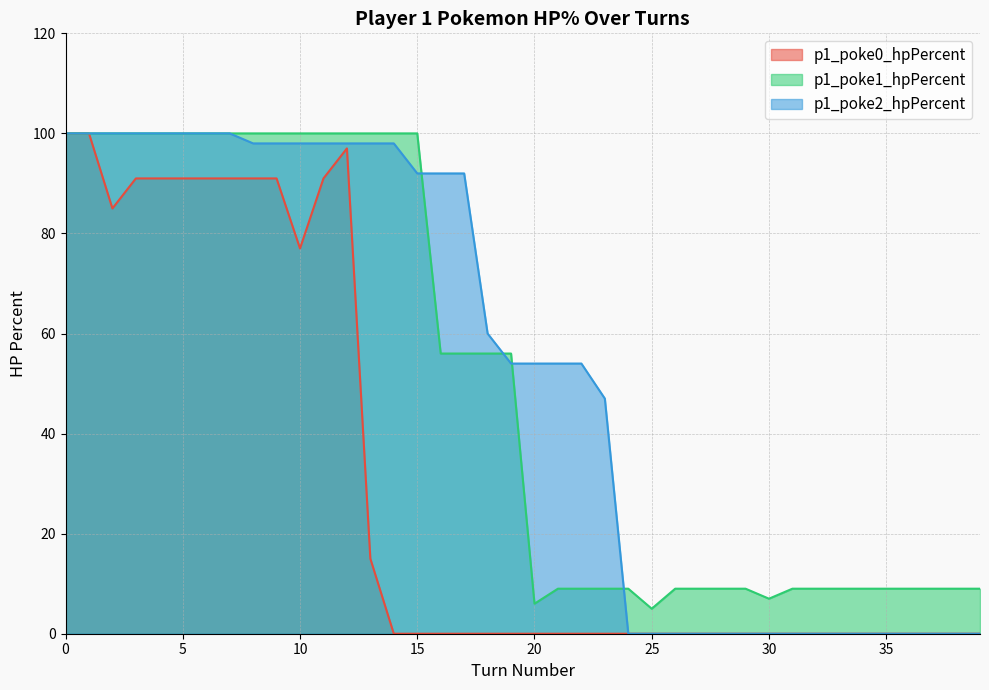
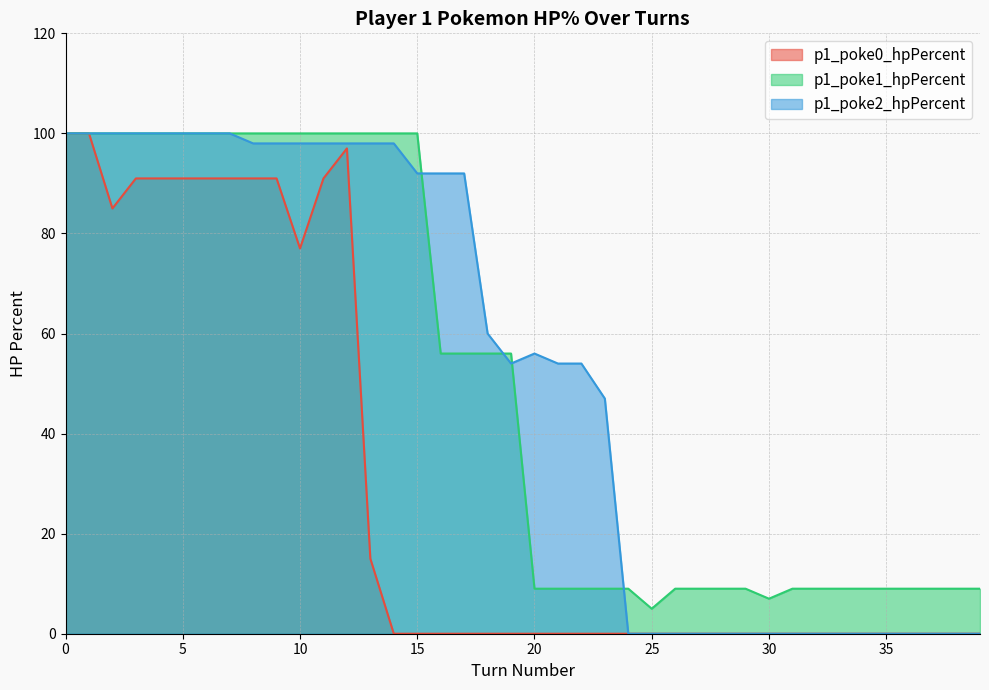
p1_poke1_hpPercent, 20: 6 -> 9
p1_poke2_hpPercent, 20: 54 -> 56
